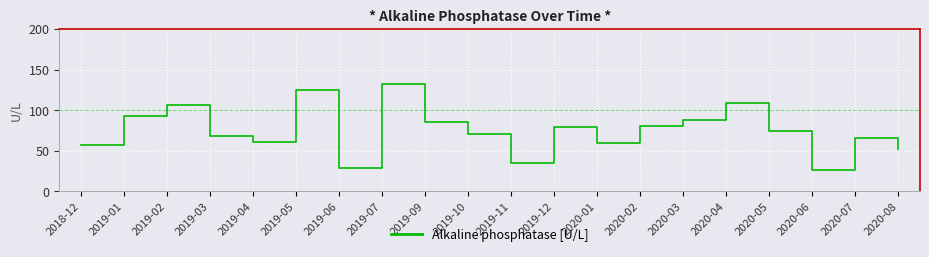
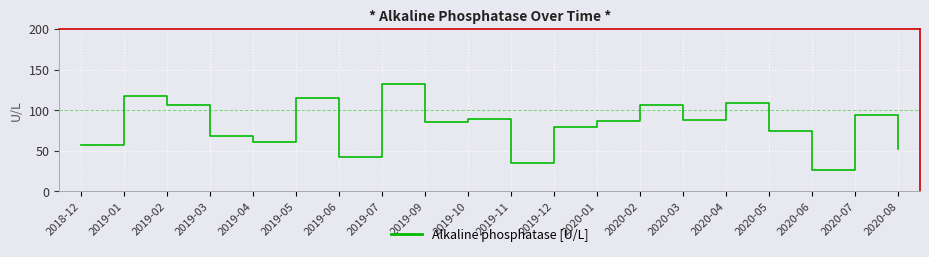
2019-01: 90 -> 120
2019-05: 120 -> 110
2019-06: 30 -> 40
2019-10: 70 -> 90
2020-01: 60 -> 90
2020-02: 80 -> 110
2020-07: 70 -> 90
